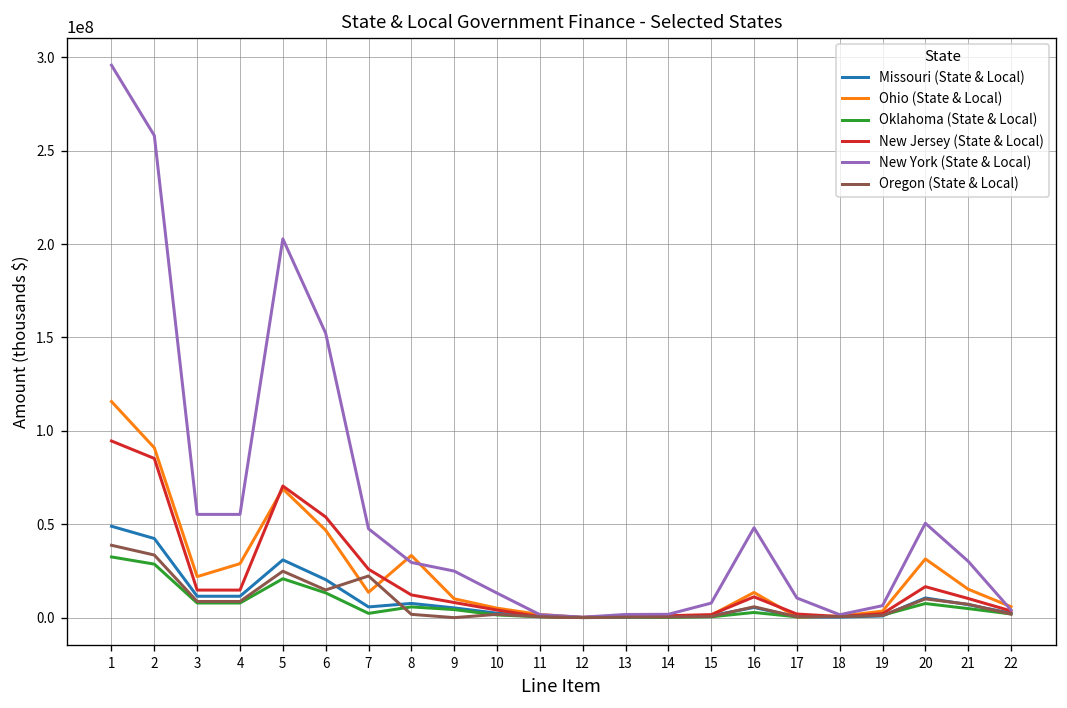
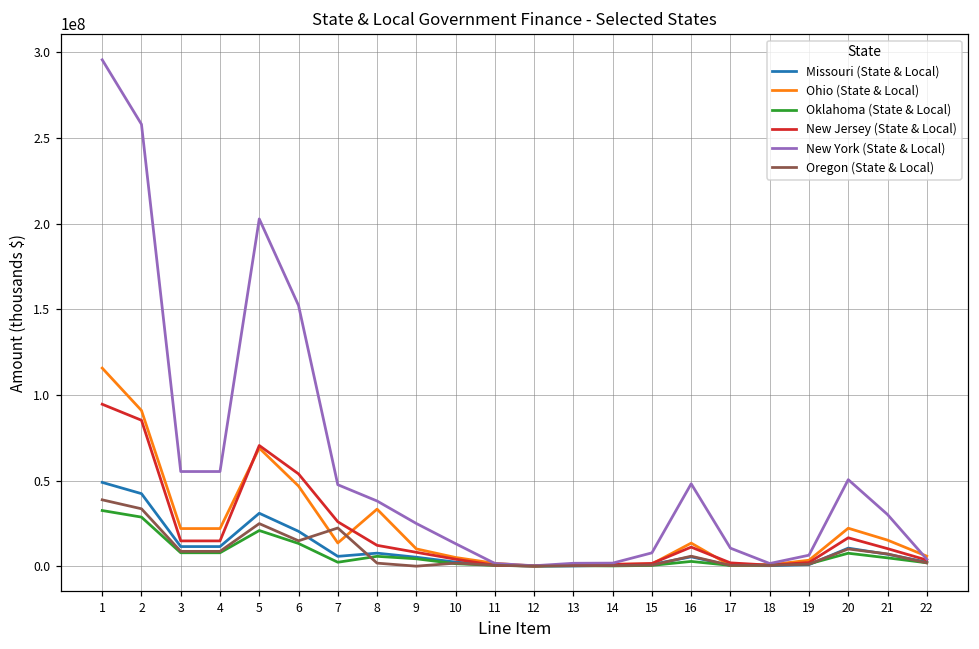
Ohio (State & Local), 4: 29000000 -> 22000000
New York (State & Local), 8: 30000000 -> 38000000
Ohio (State & Local), 20: 31000000 -> 22000000
